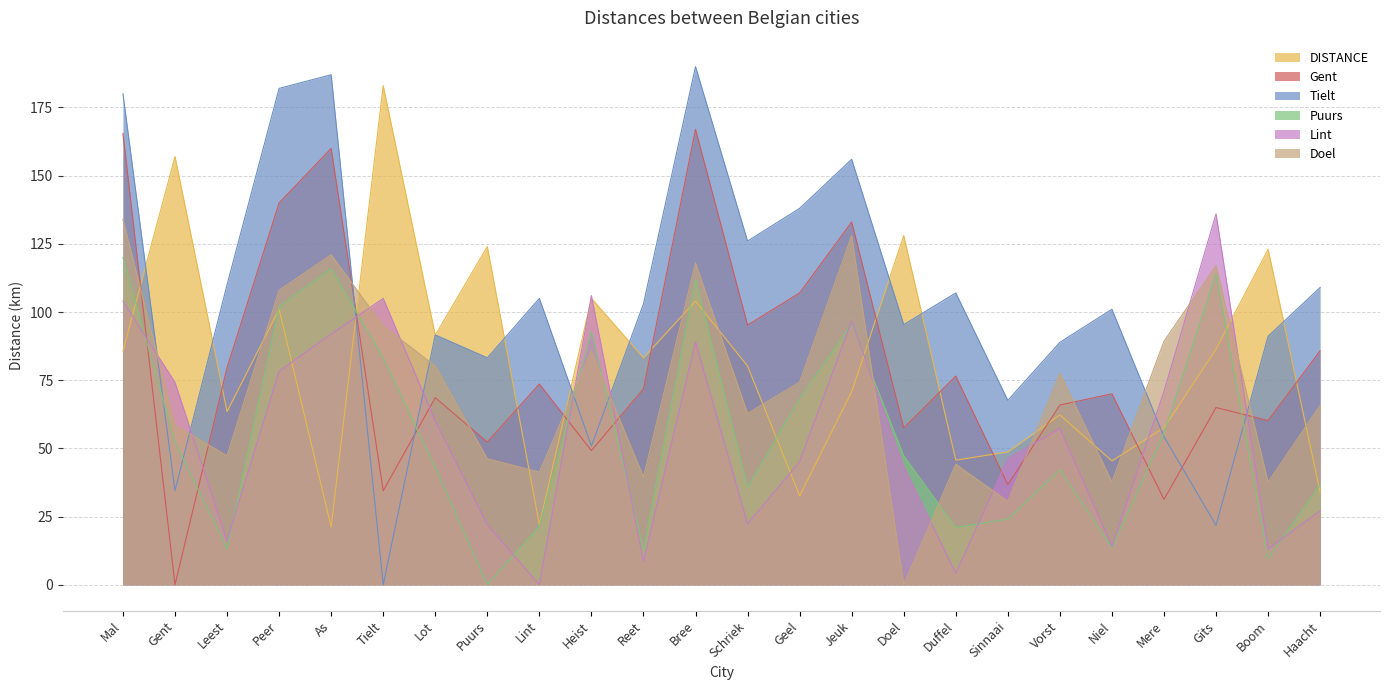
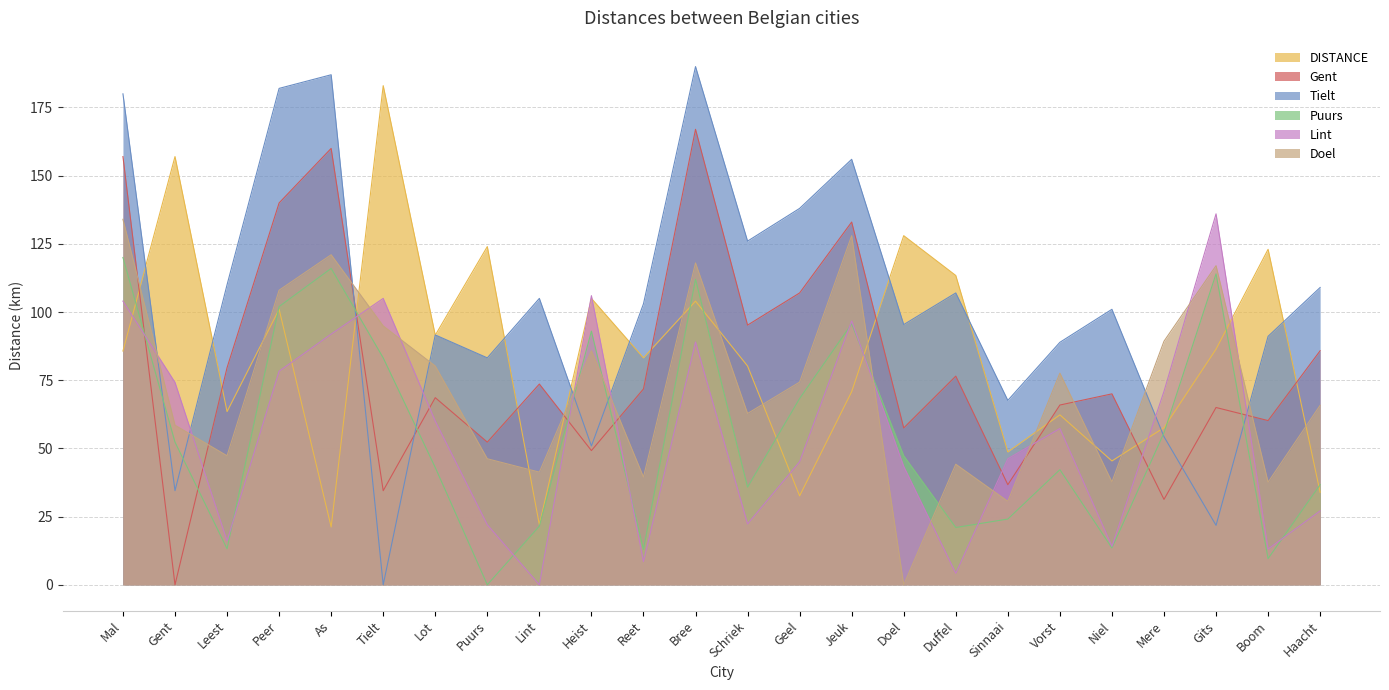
Gent, Mal: 166 -> 157
DISTANCE, Duffel: 46 -> 113
